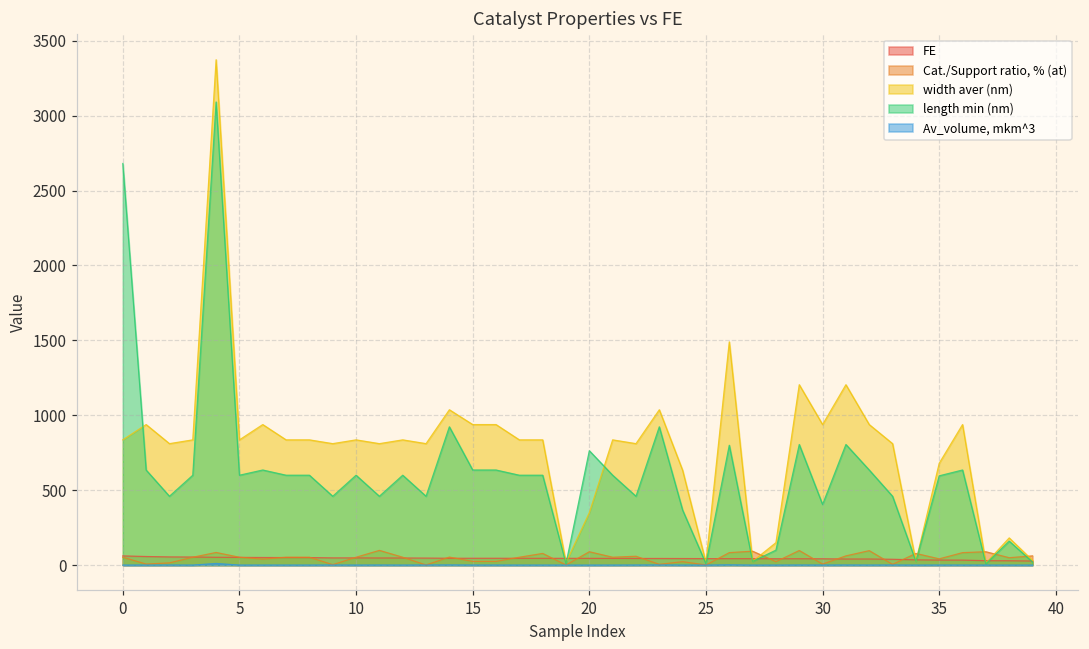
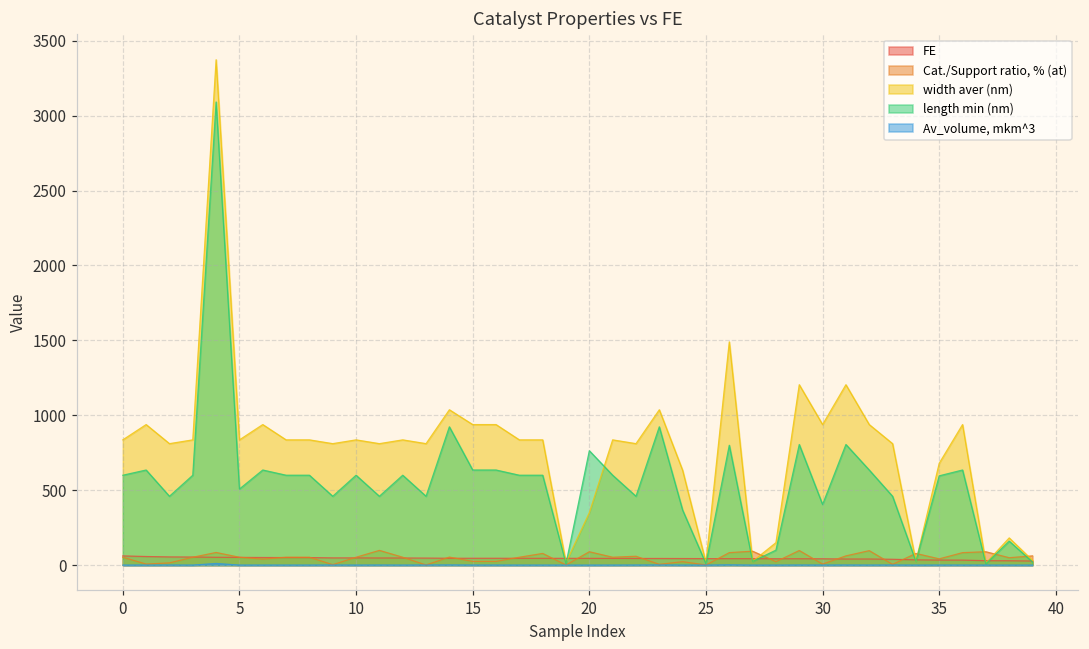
length min (nm), 0: 2680 -> 600
length min (nm), 5: 600 -> 510
